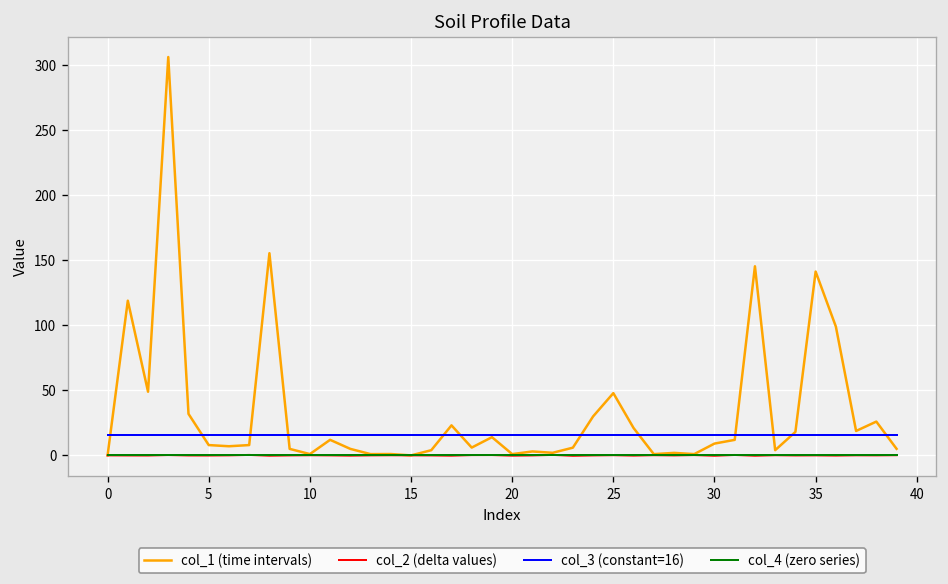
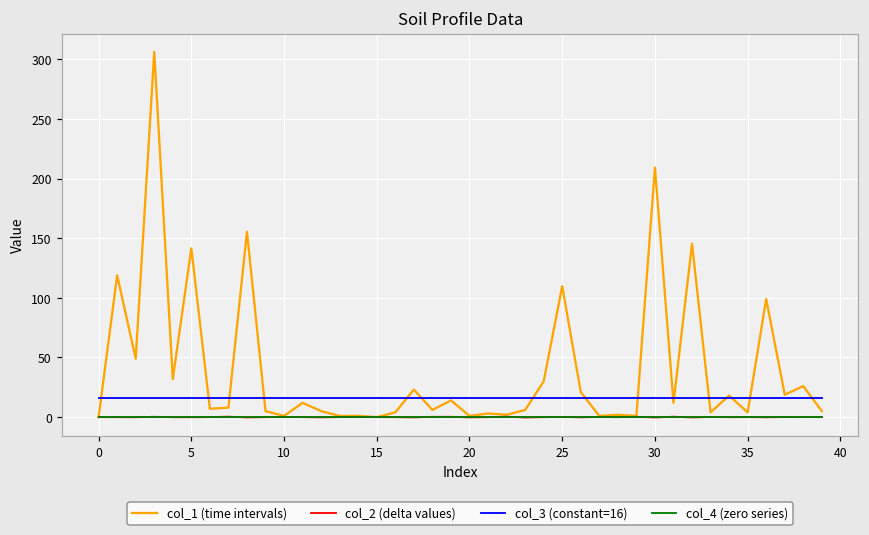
col_1 (time intervals), 5: 8 -> 141
col_1 (time intervals), 25: 48 -> 110
col_1 (time intervals), 30: 9 -> 209
col_1 (time intervals), 35: 141 -> 4
